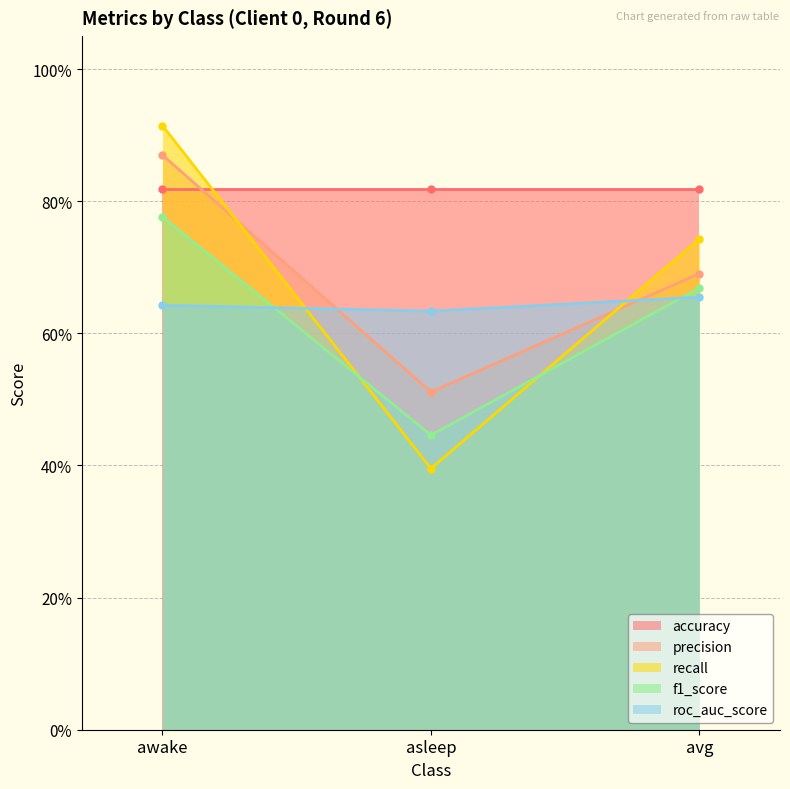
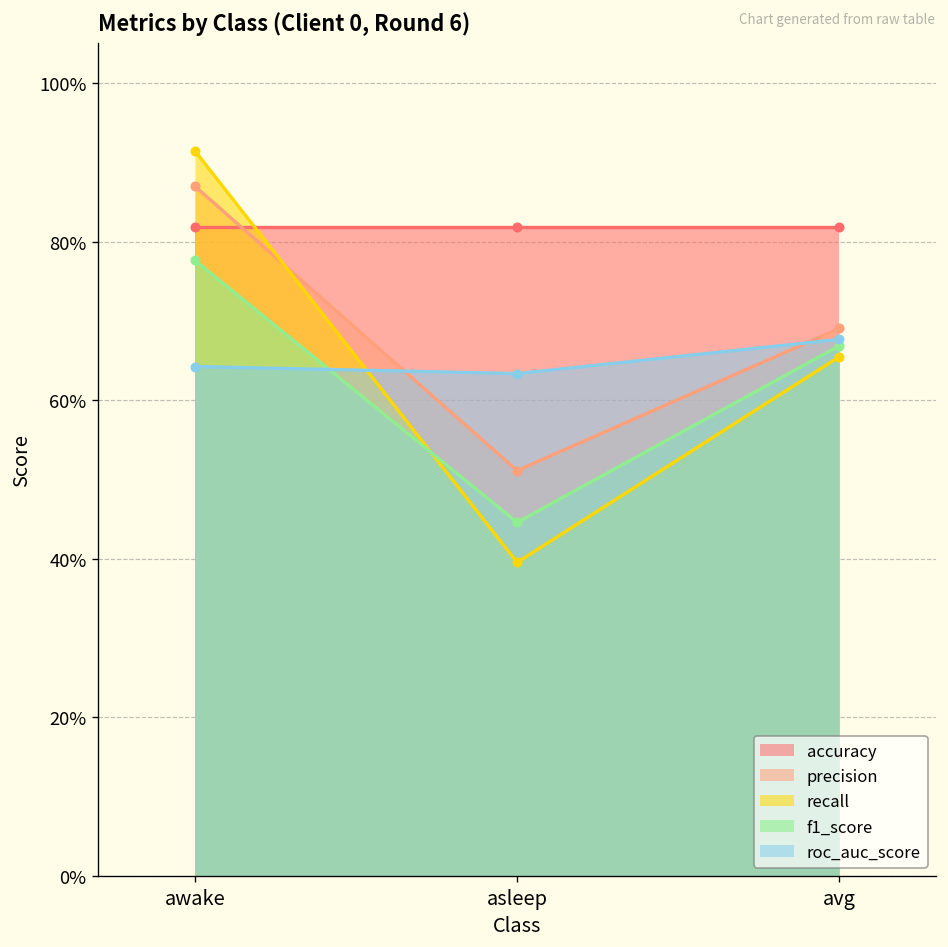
recall, avg: 74% -> 65%
roc_auc_score, avg: 65% -> 68%
